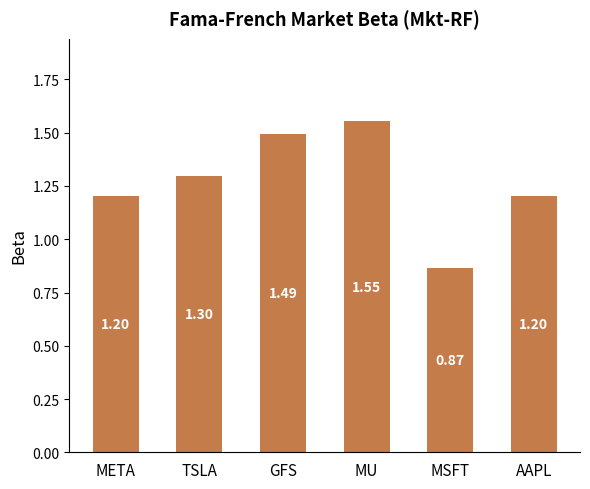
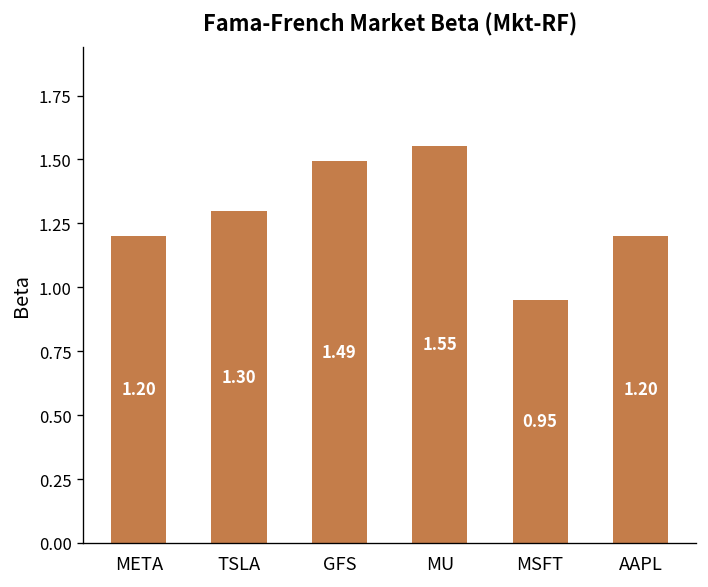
MSFT: 0.87 -> 0.95
